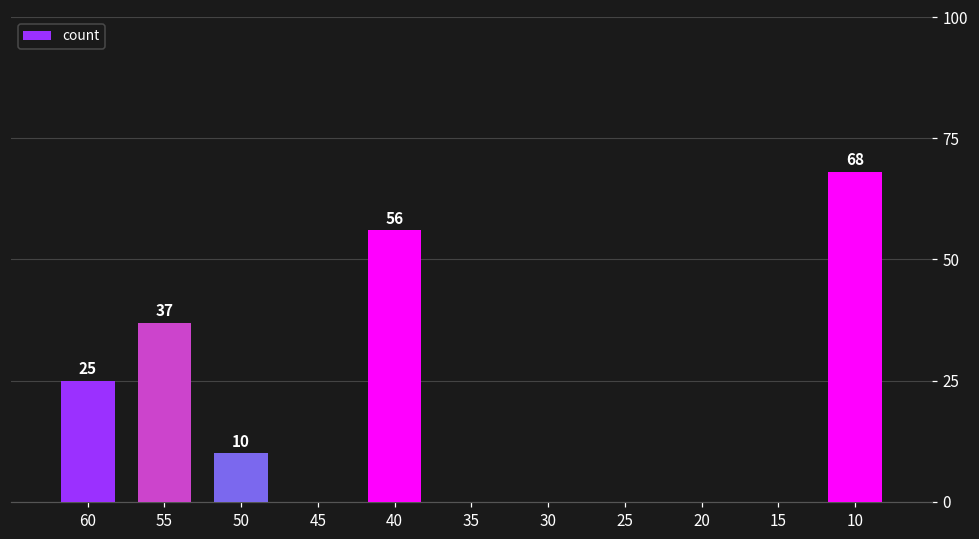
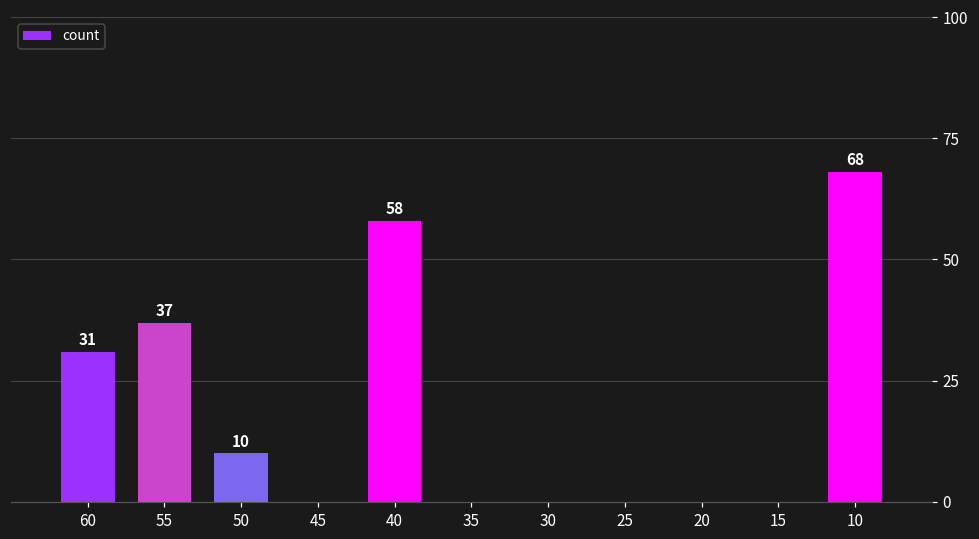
60: 25 -> 31
40: 56 -> 58
